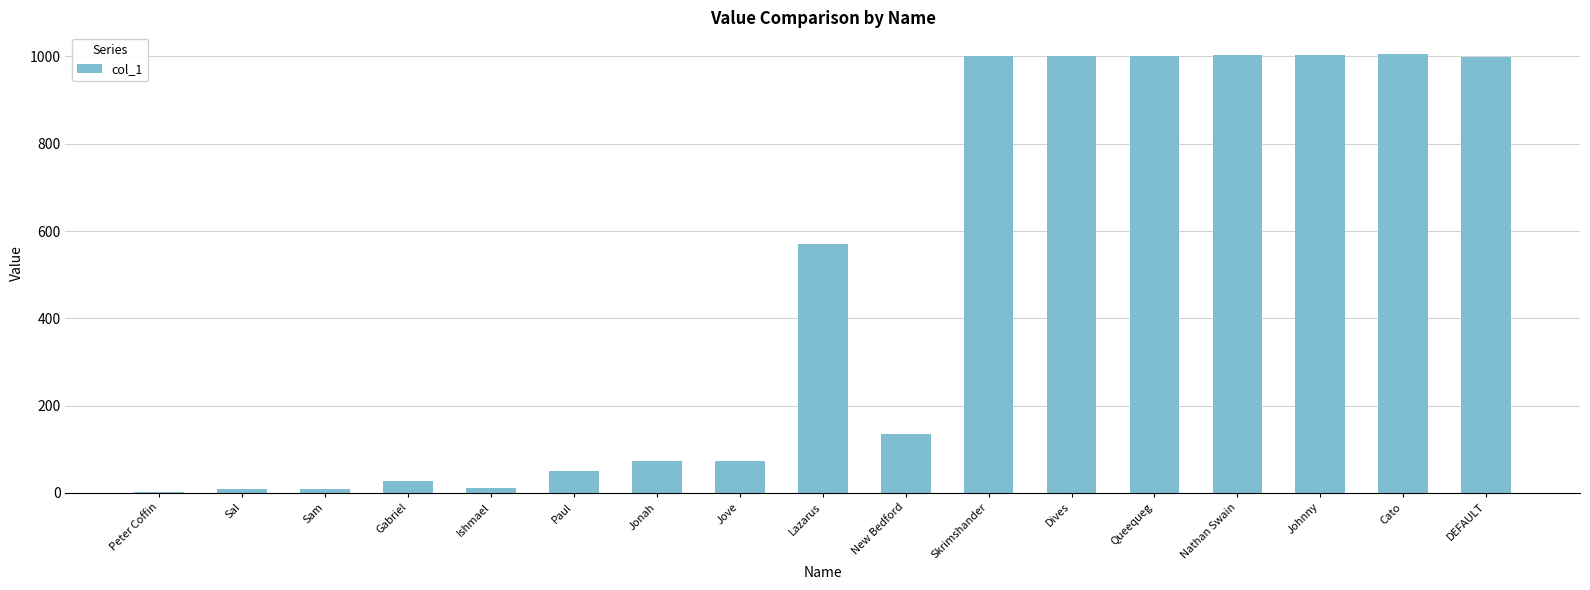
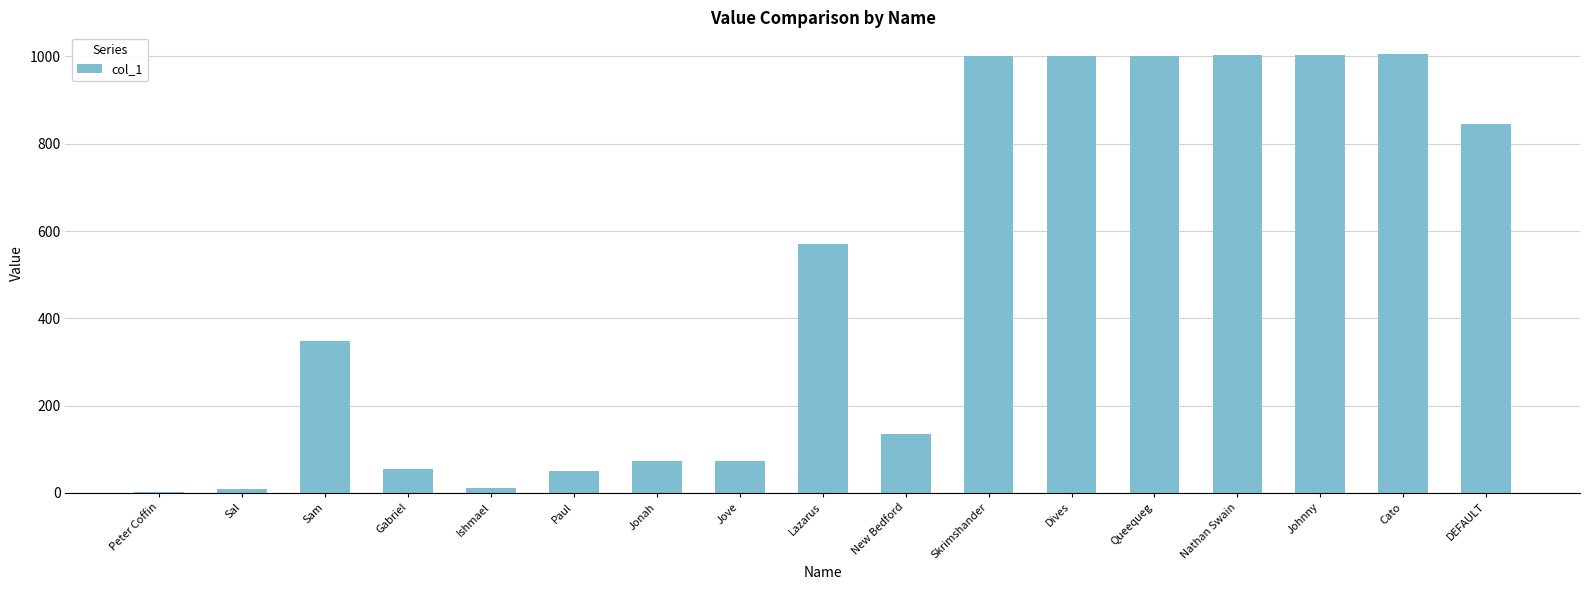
Sam: 10 -> 350
Gabriel: 30 -> 60
DEFAULT: 1000 -> 850
